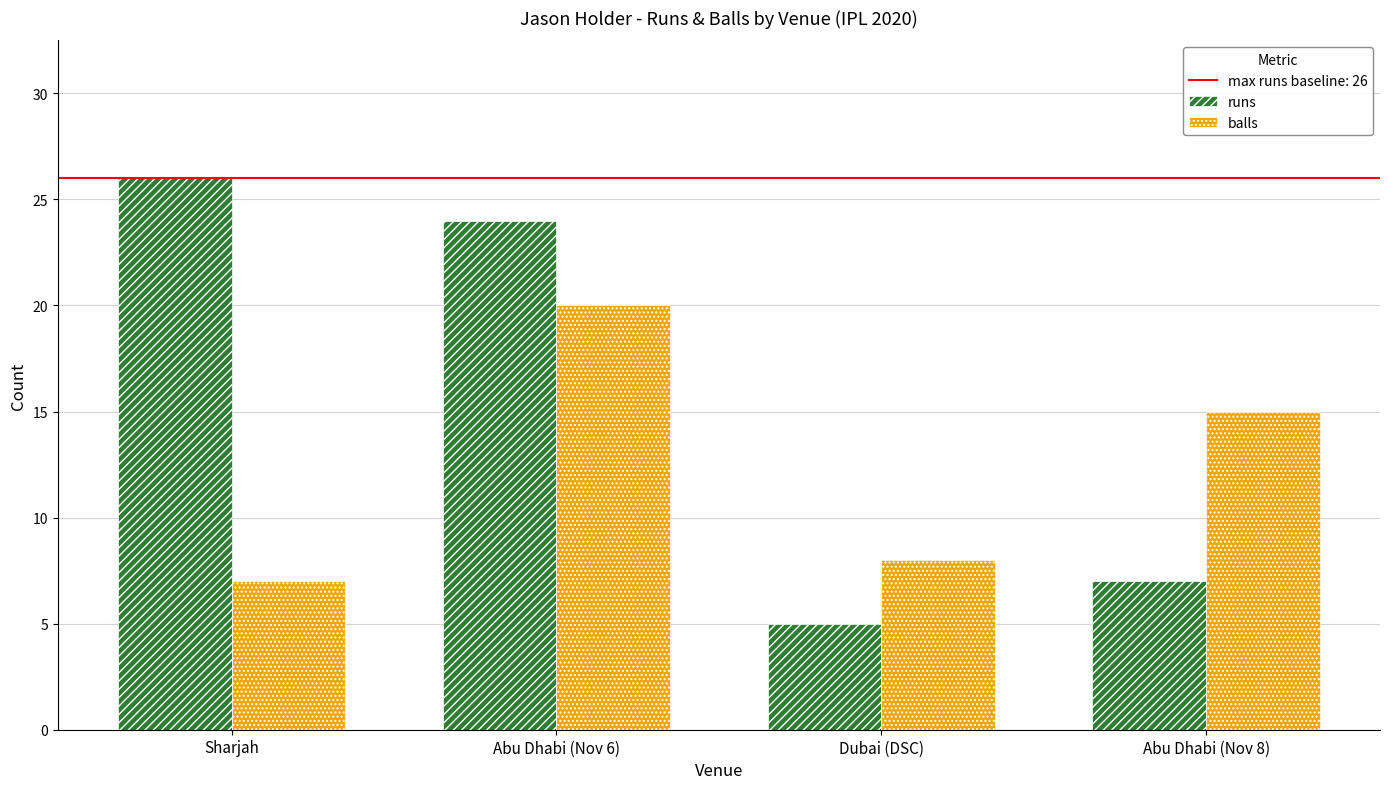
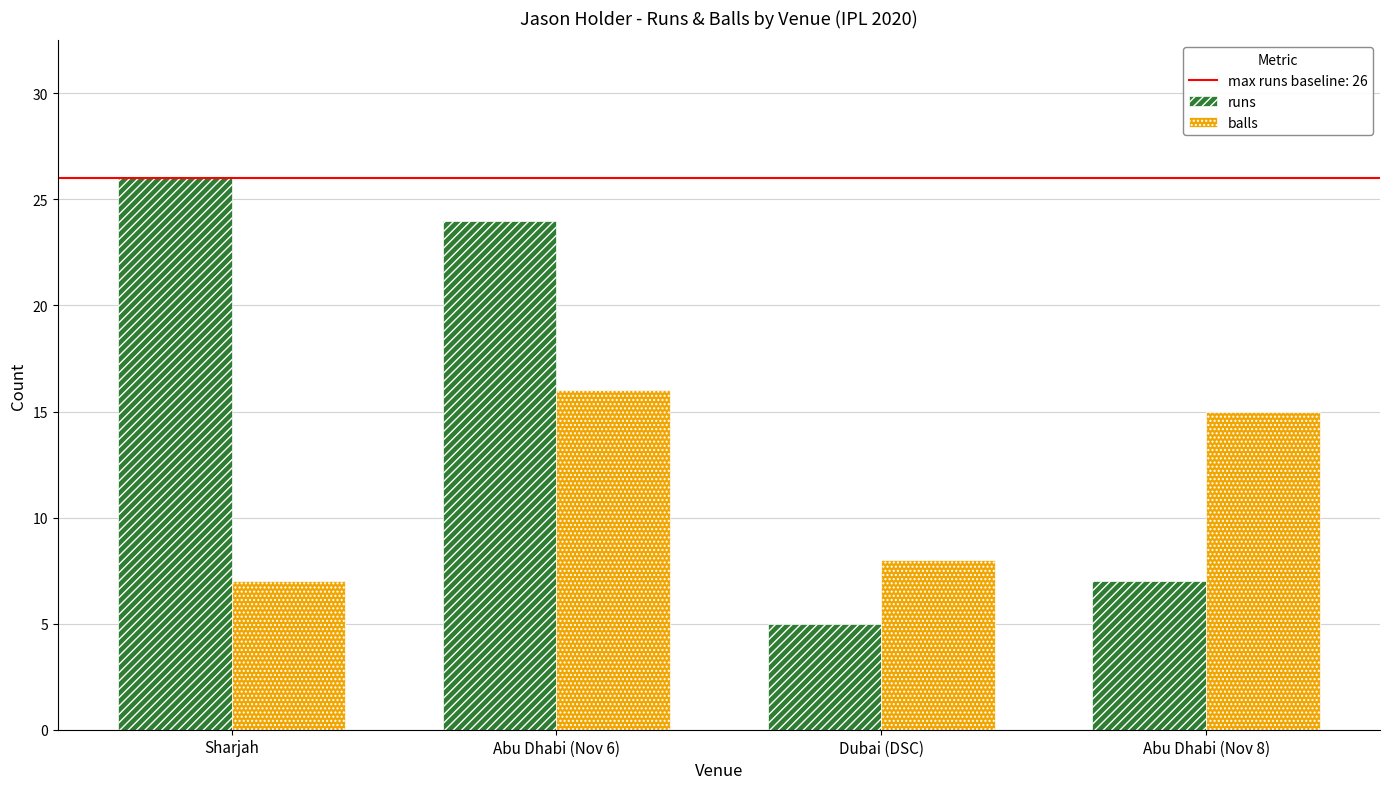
balls, Abu Dhabi (Nov 6): 20 -> 16
